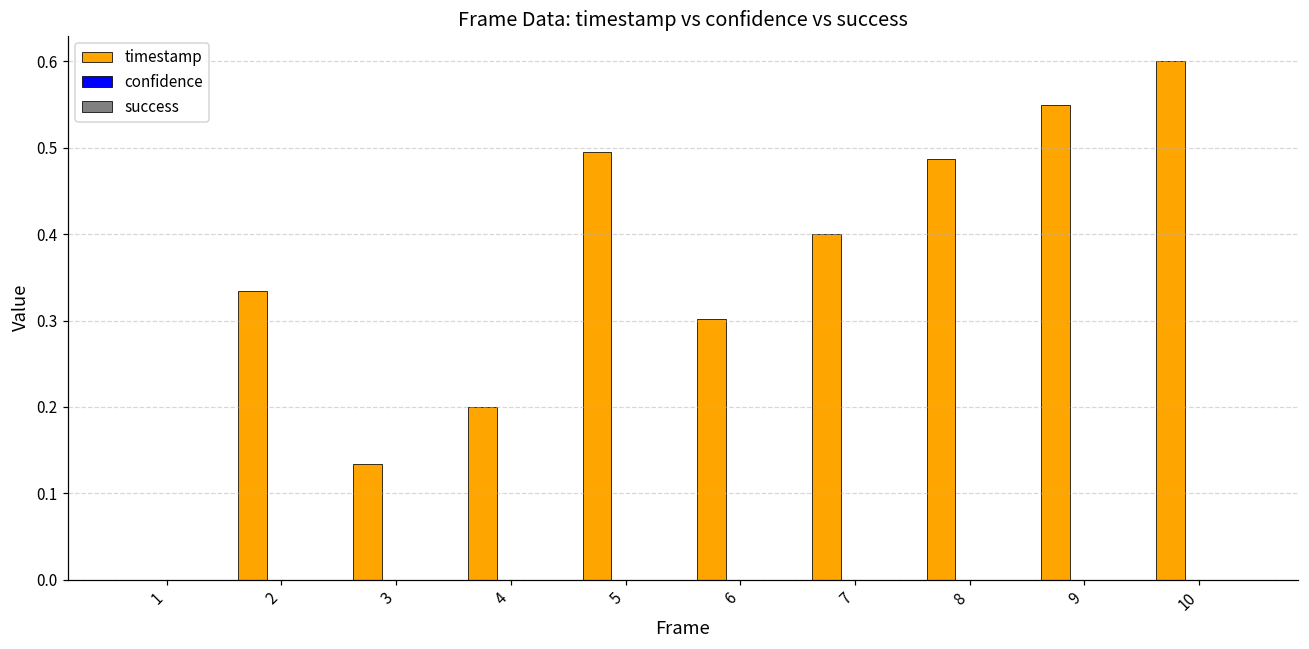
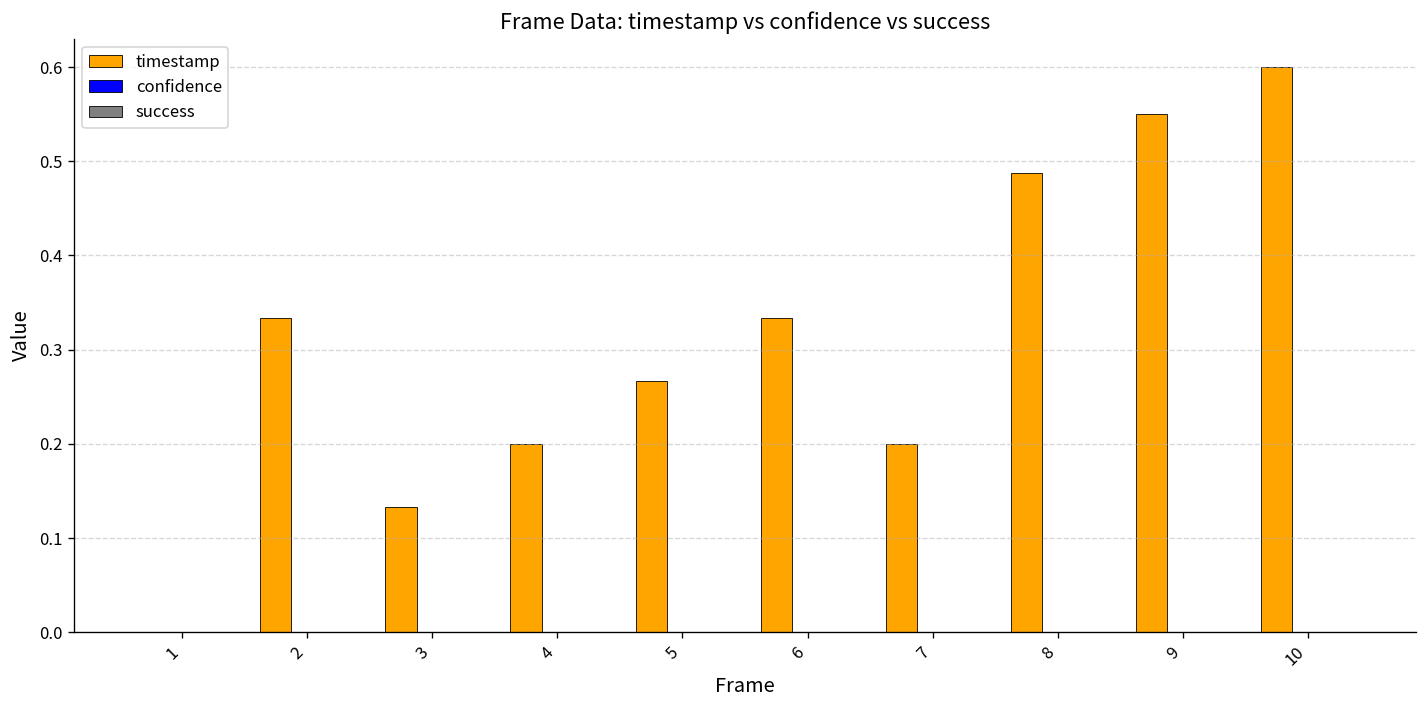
timestamp, 5: 0.49 -> 0.27
timestamp, 6: 0.30 -> 0.33
timestamp, 7: 0.4 -> 0.2
